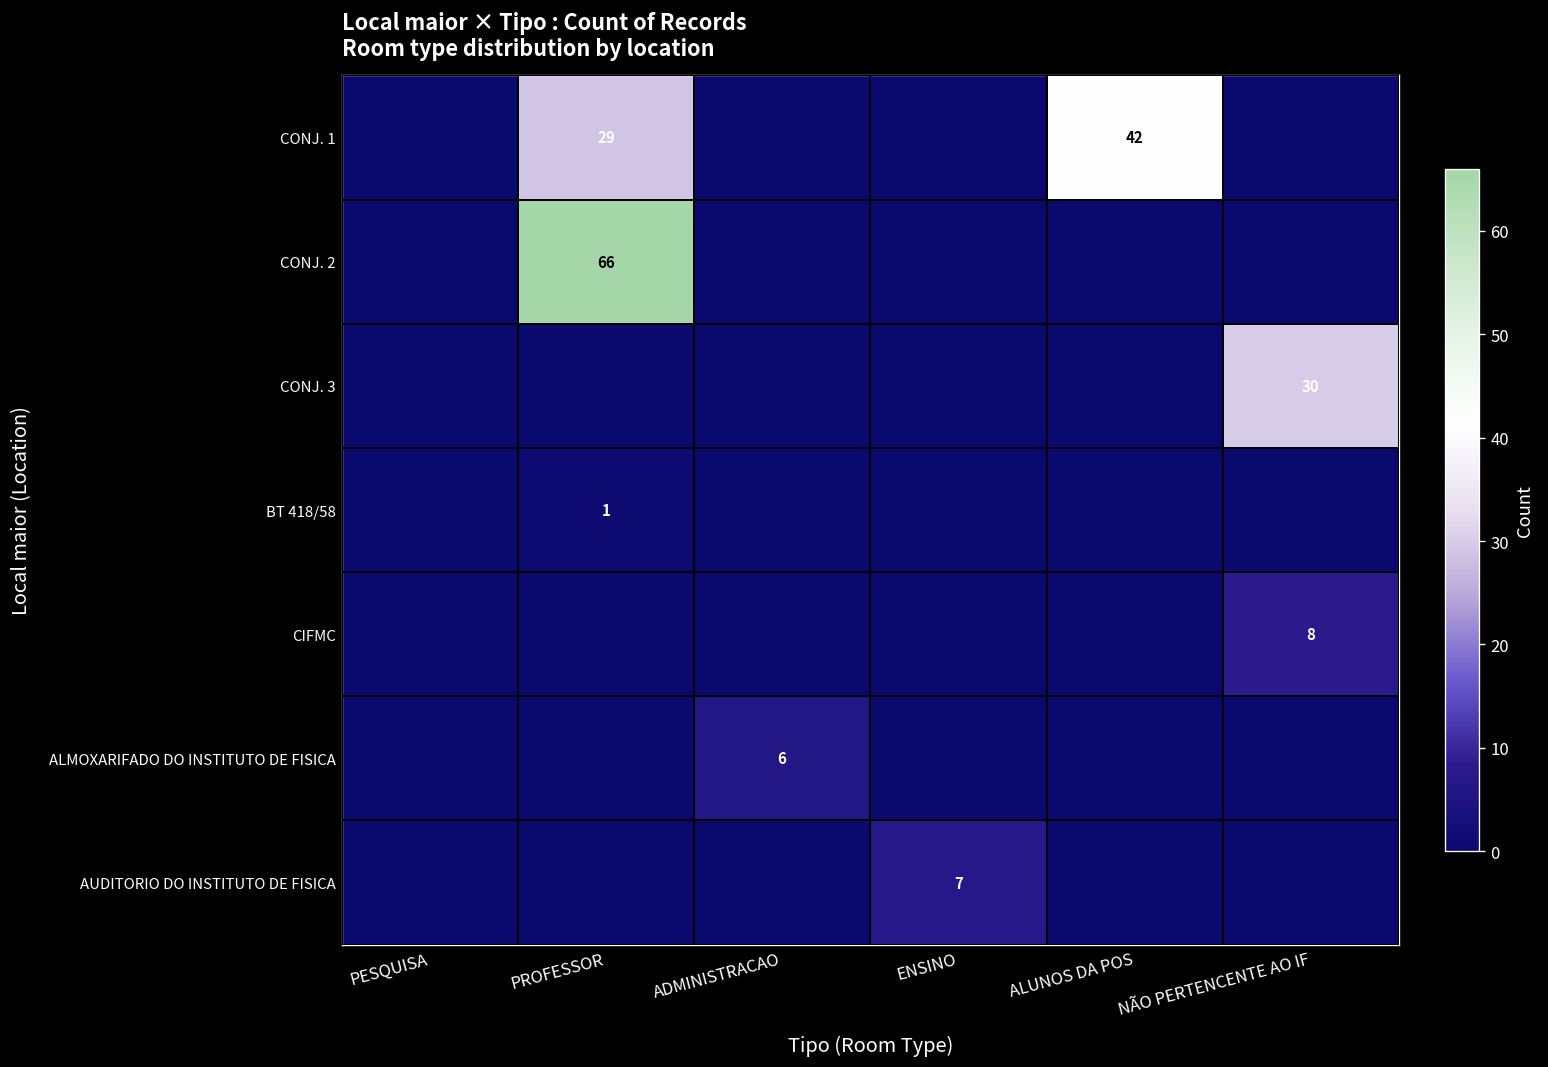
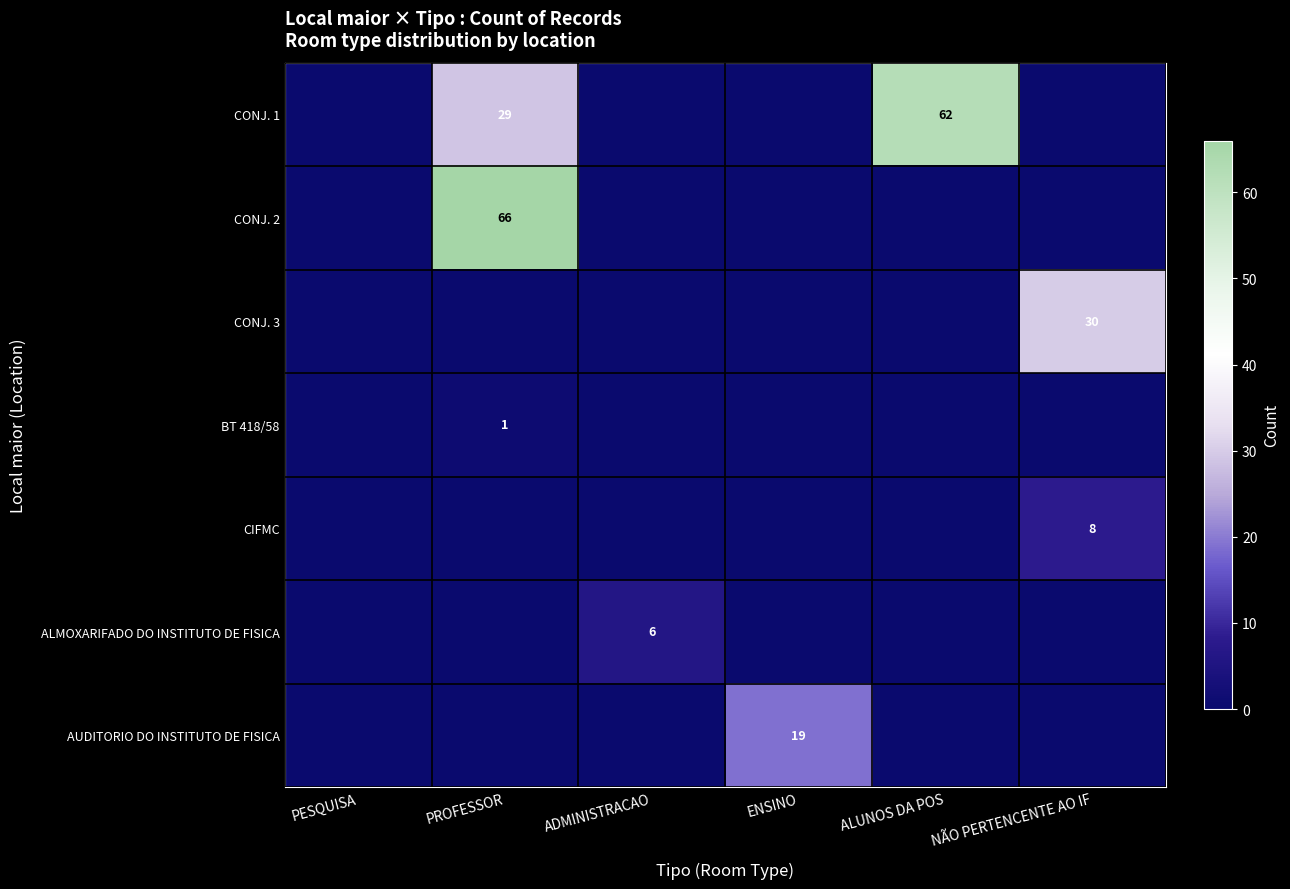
CONJ. 1, ALUNOS DA POS: 42 -> 62
AUDITORIO DO INSTITUTO DE FISICA, ENSINO: 7 -> 19
